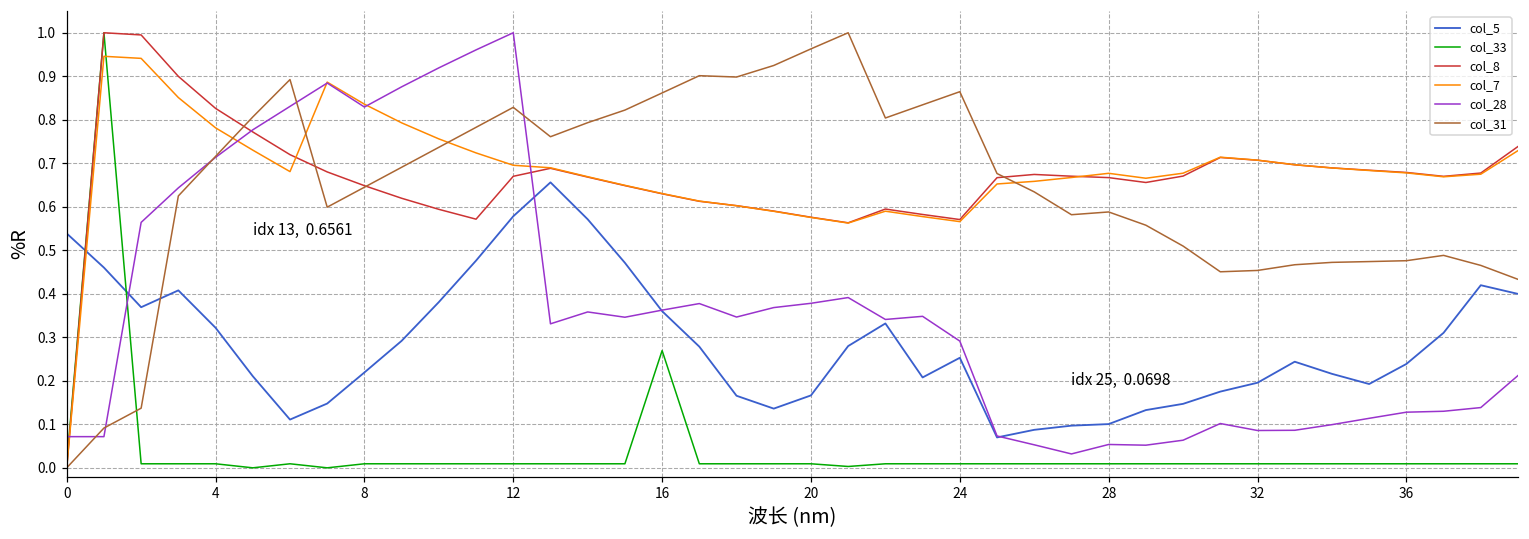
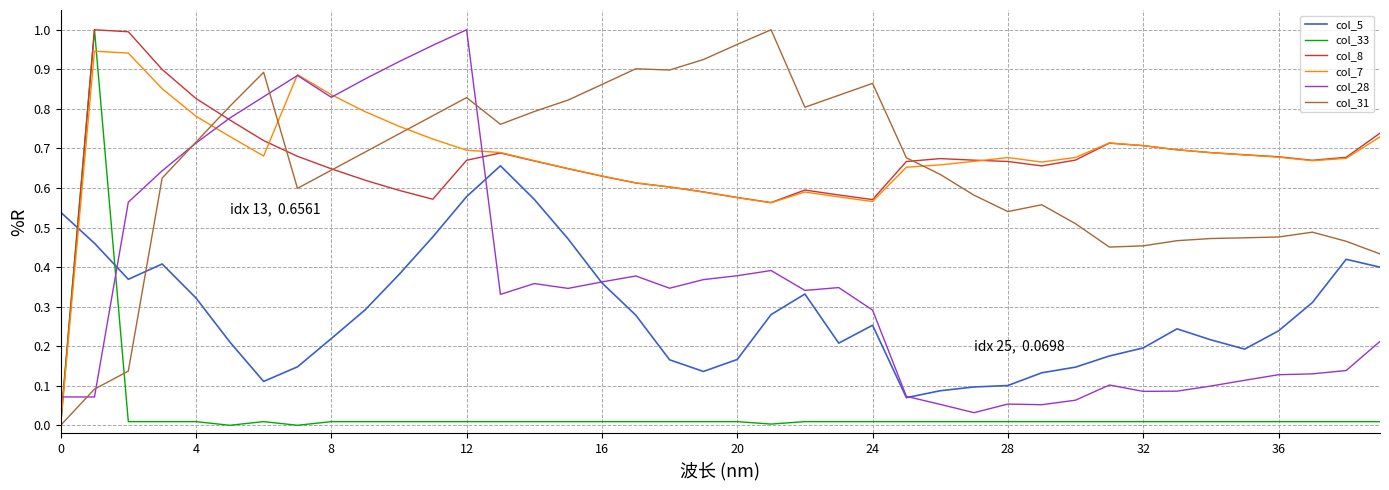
col_33, 16: 0.27 -> 0.01
col_31, 28: 0.59 -> 0.54
